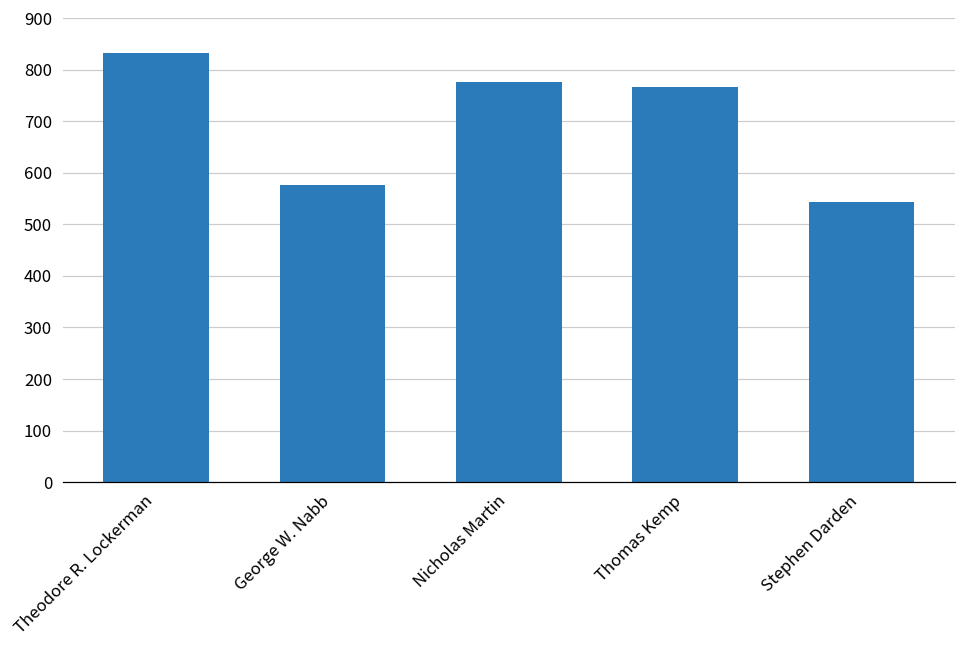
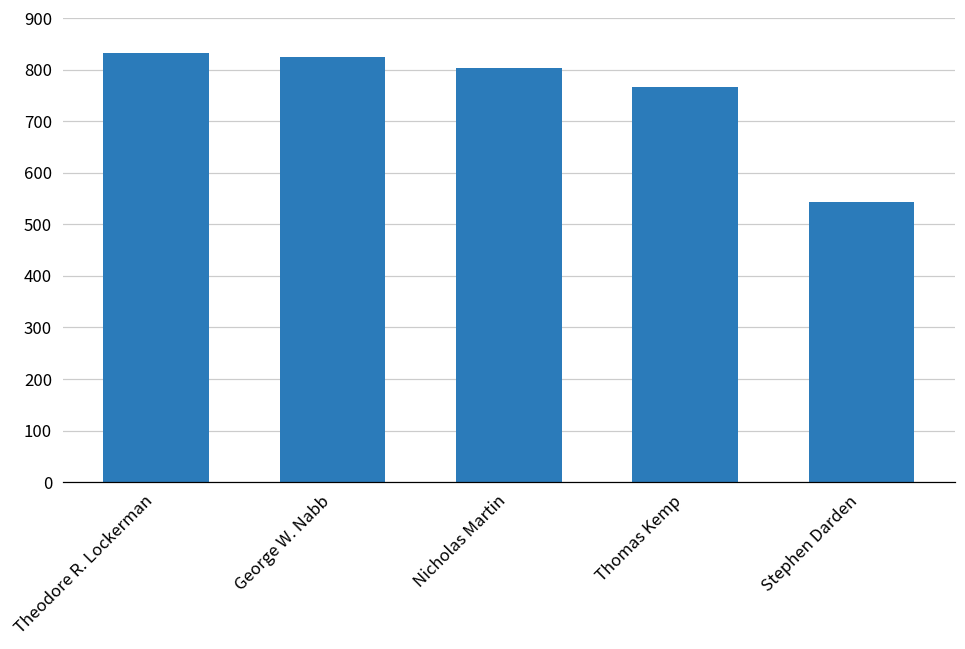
George W. Nabb: 580 -> 820
Nicholas Martin: 780 -> 800
